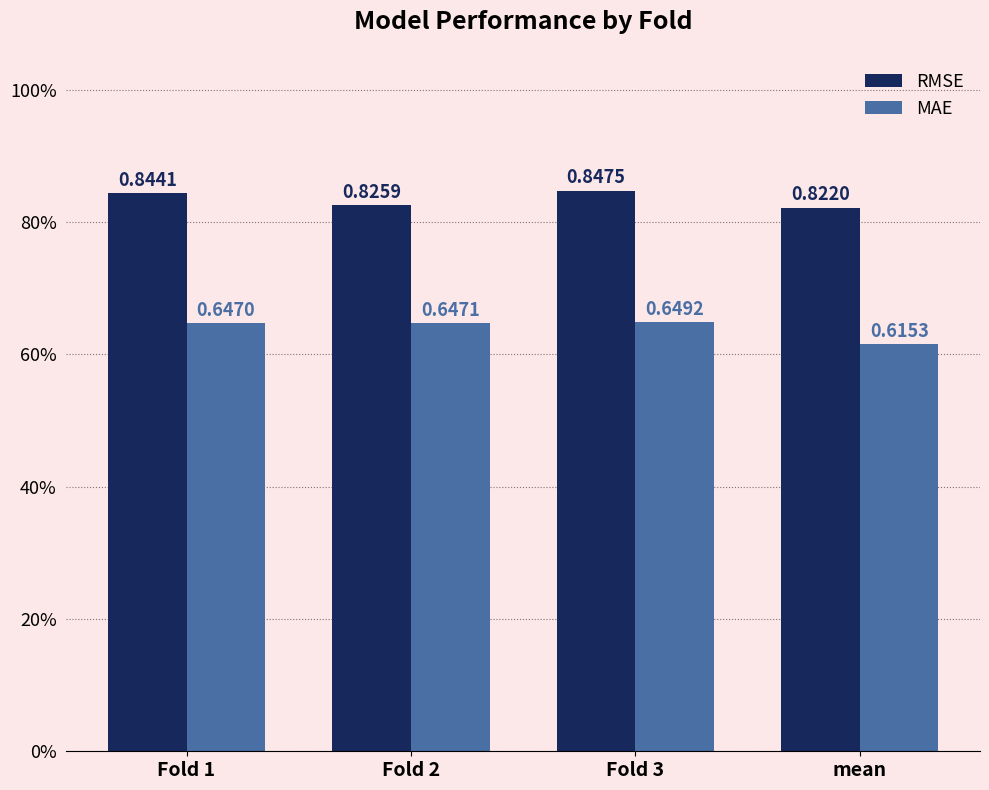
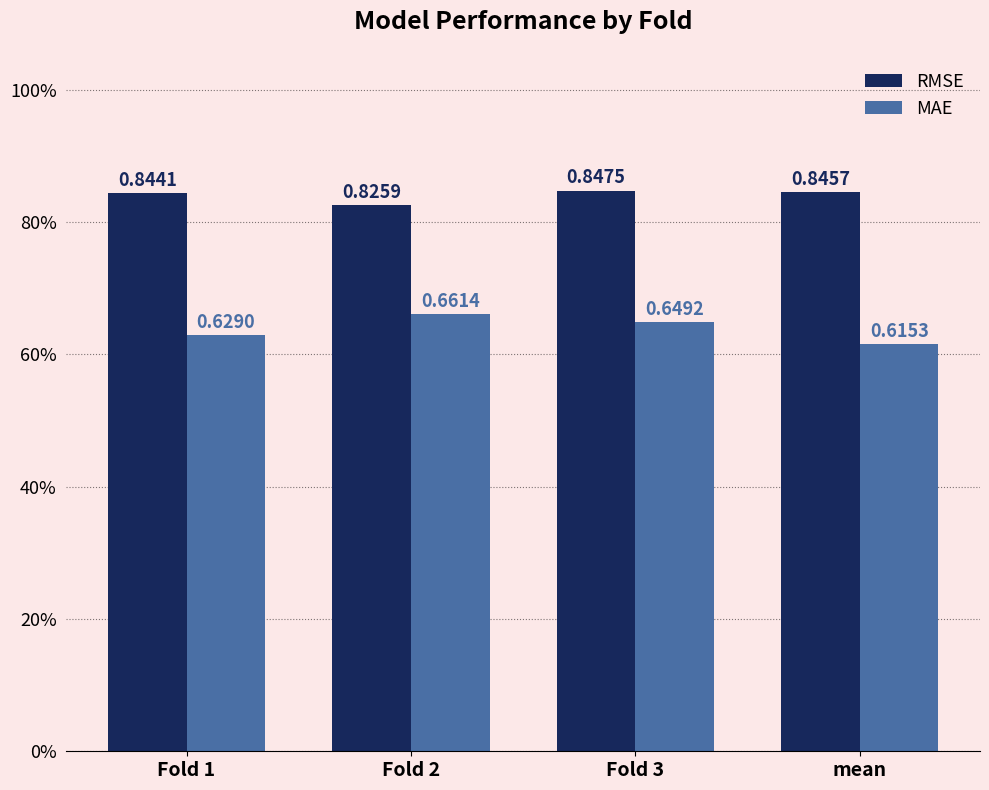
MAE, Fold 1: 0.6470 -> 0.6290
MAE, Fold 2: 0.6471 -> 0.6614
RMSE, mean: 0.8220 -> 0.8457
